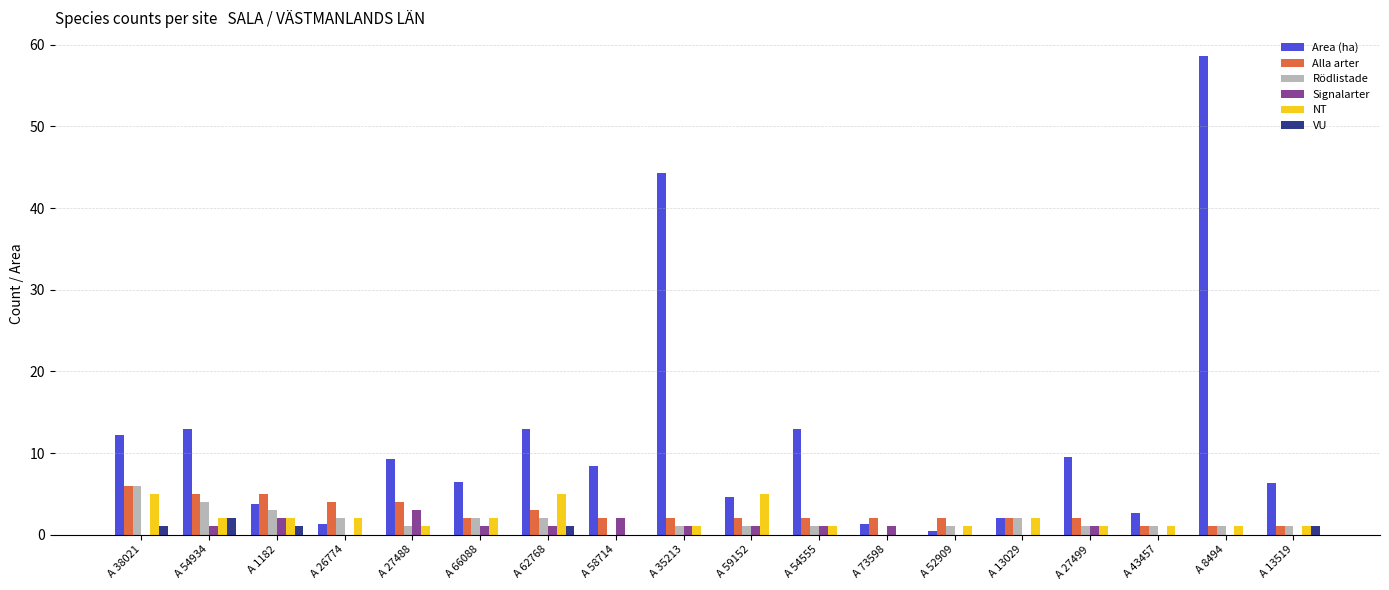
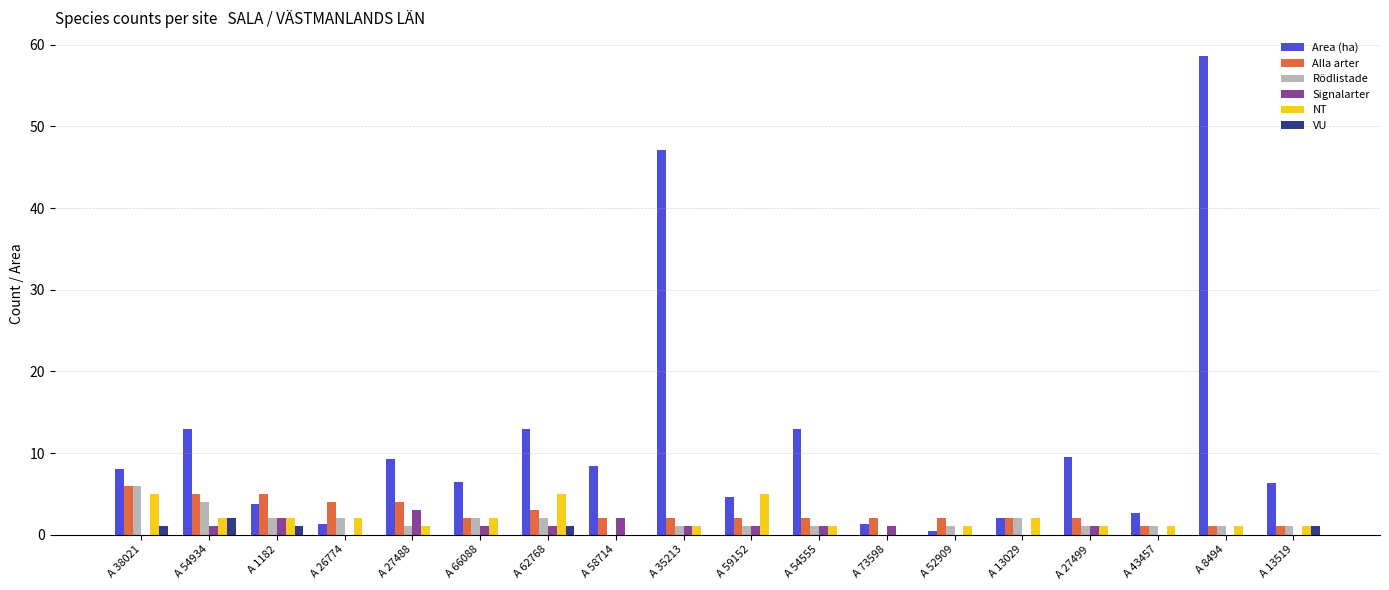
Area (ha), A 38021: 12 -> 8
Rödlistade, A 1182: 3 -> 2
Area (ha), A 35213: 44 -> 47
